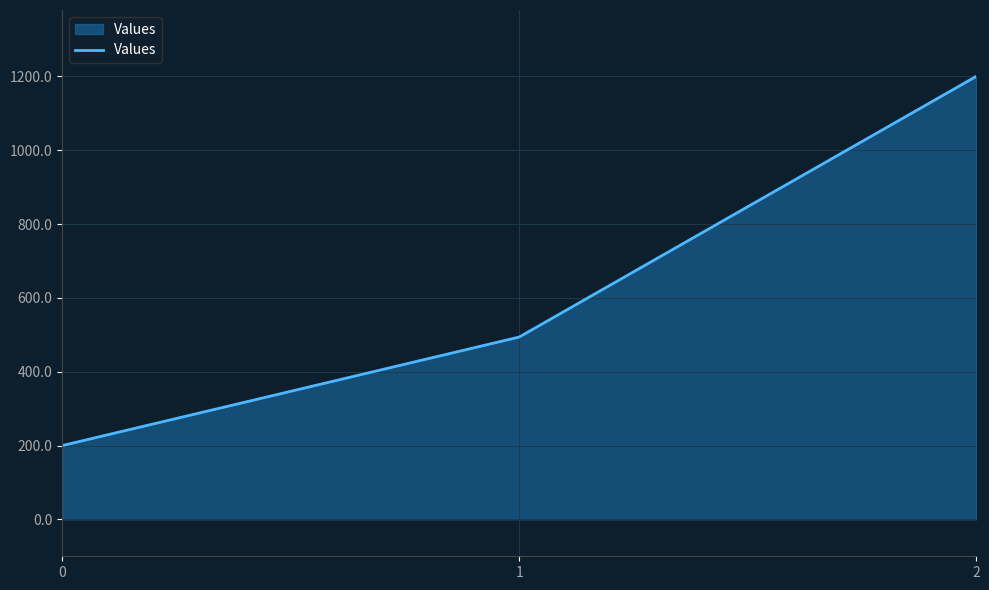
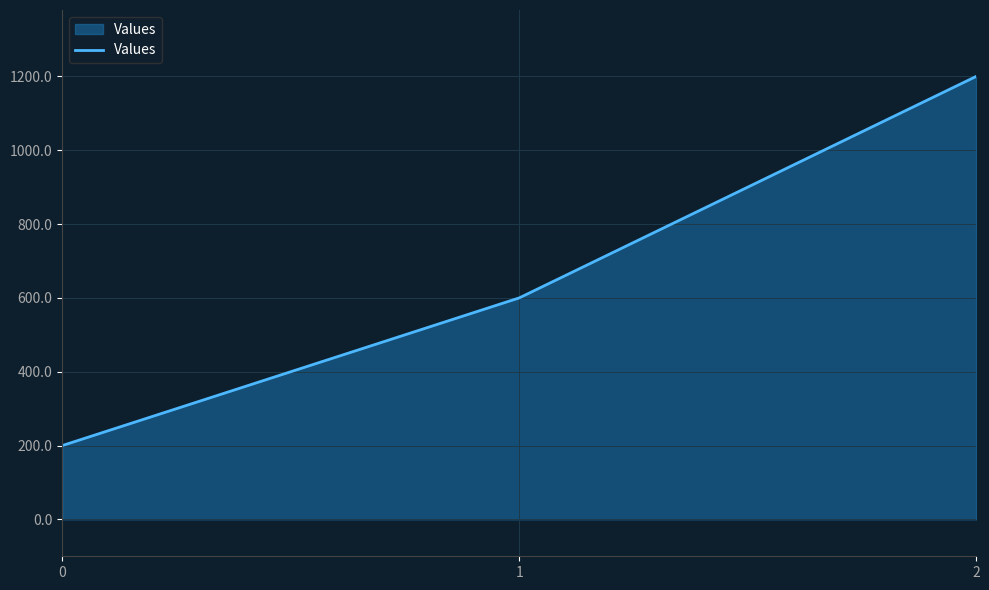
1: 490 -> 600
